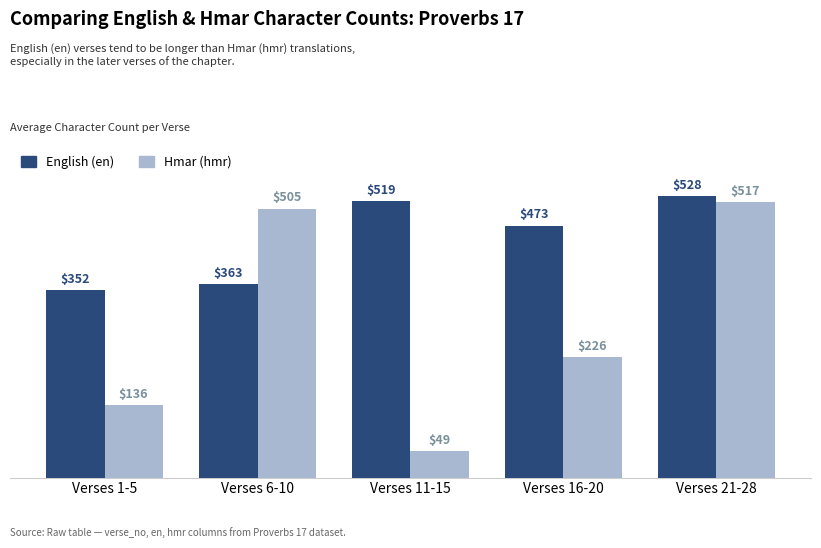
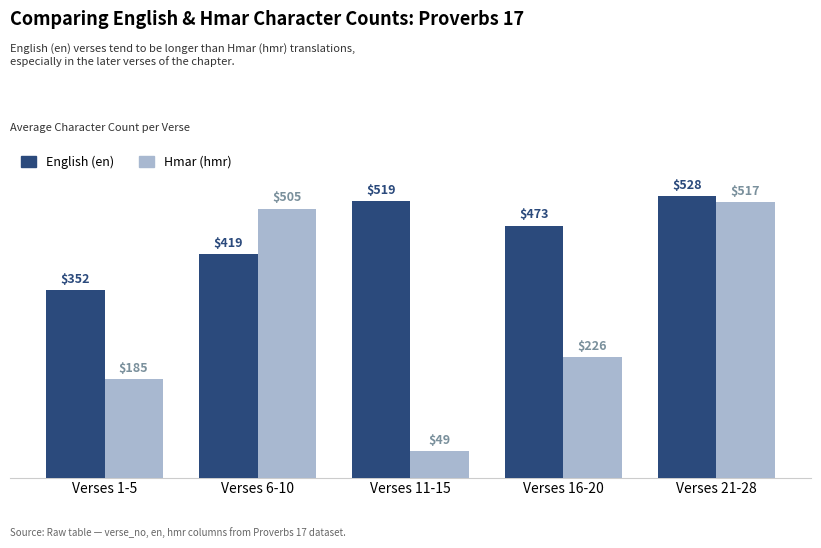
Hmar (hmr), Verses 1-5: $136 -> $185
English (en), Verses 6-10: $363 -> $419
